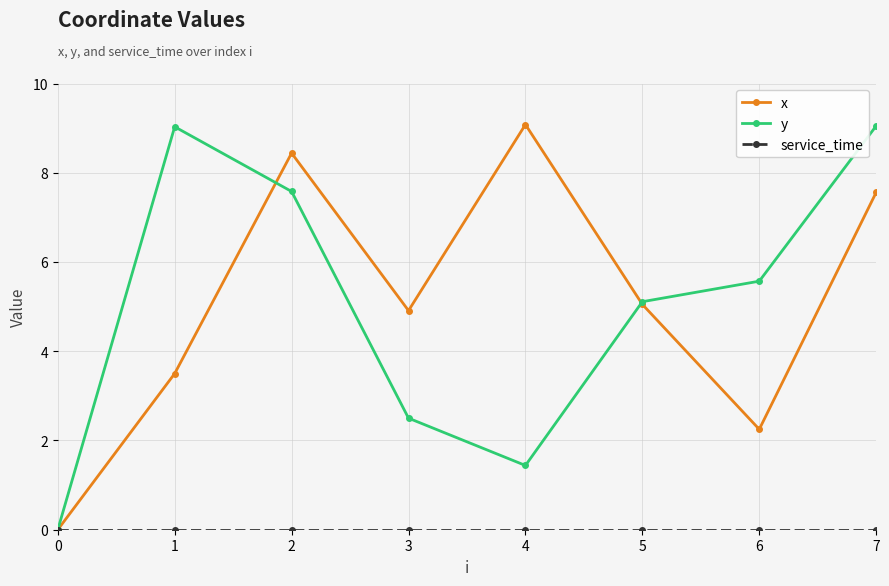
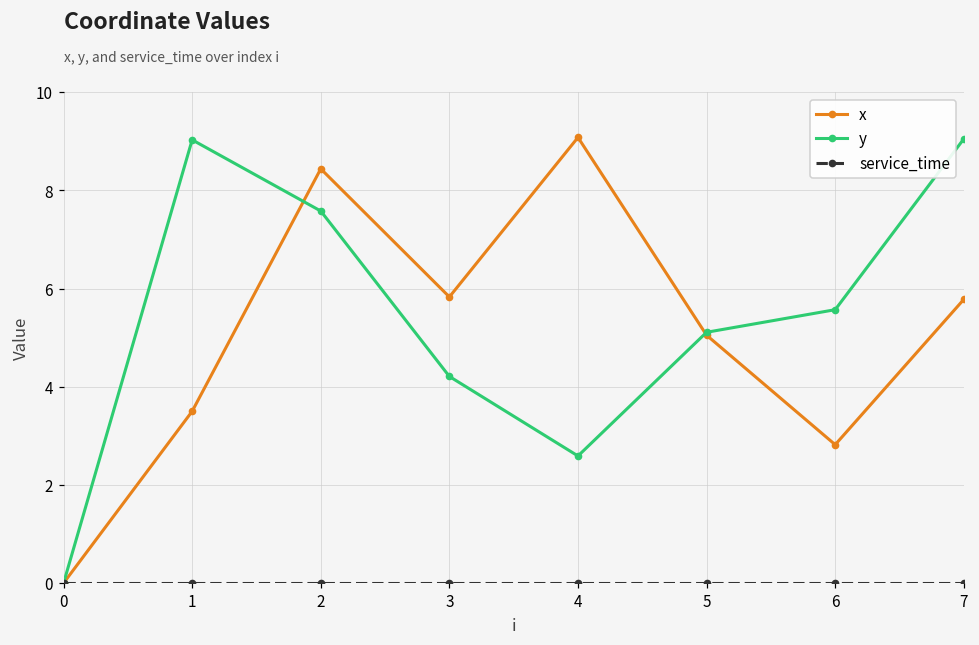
x, 3: 4.9 -> 5.8
y, 3: 2.5 -> 4.2
y, 4: 1.4 -> 2.6
x, 6: 2.3 -> 2.8
x, 7: 7.6 -> 5.8
